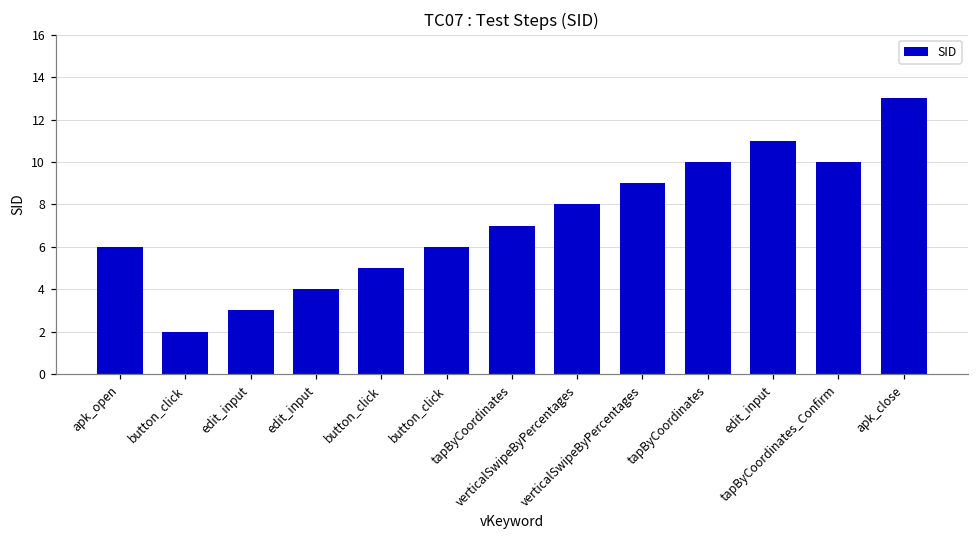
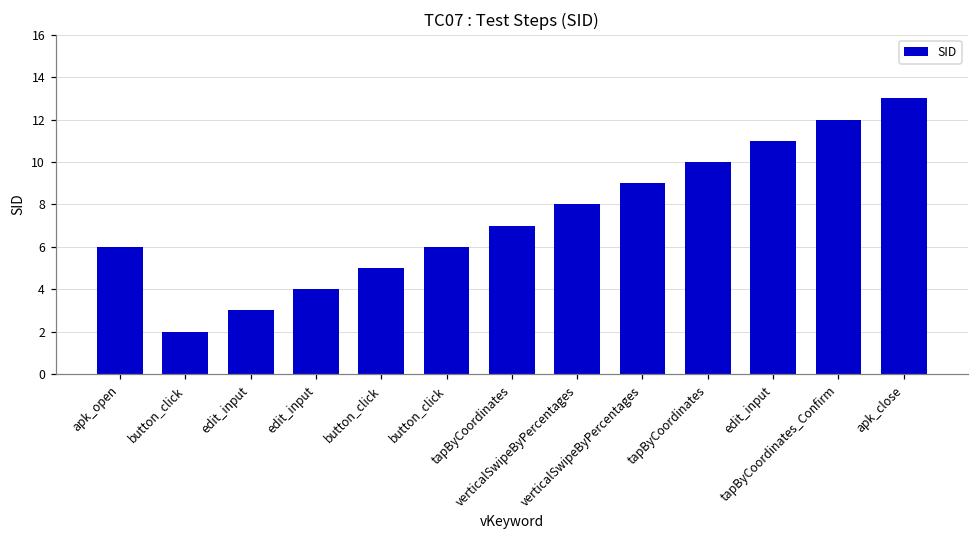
tapByCoordinates_Confirm: 10 -> 12
